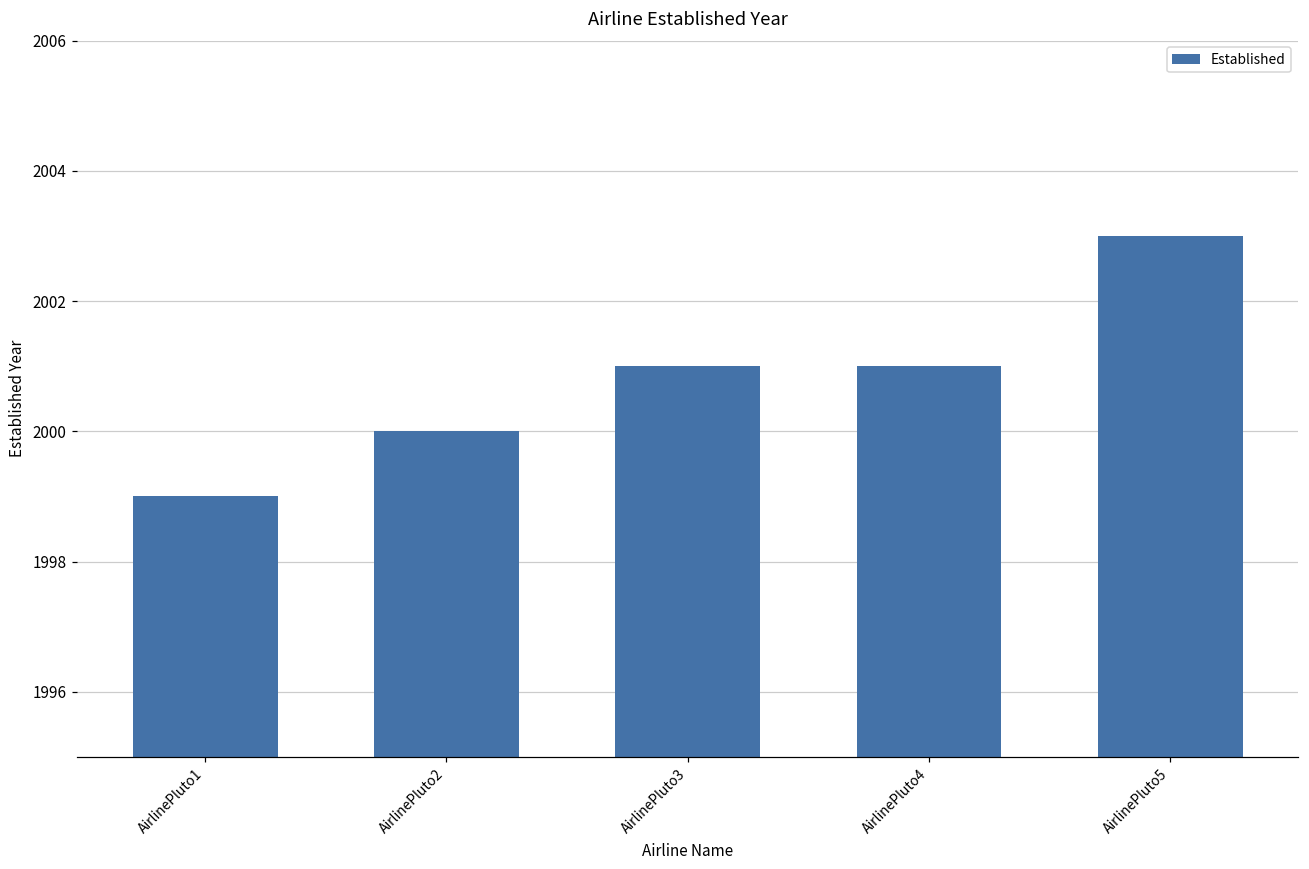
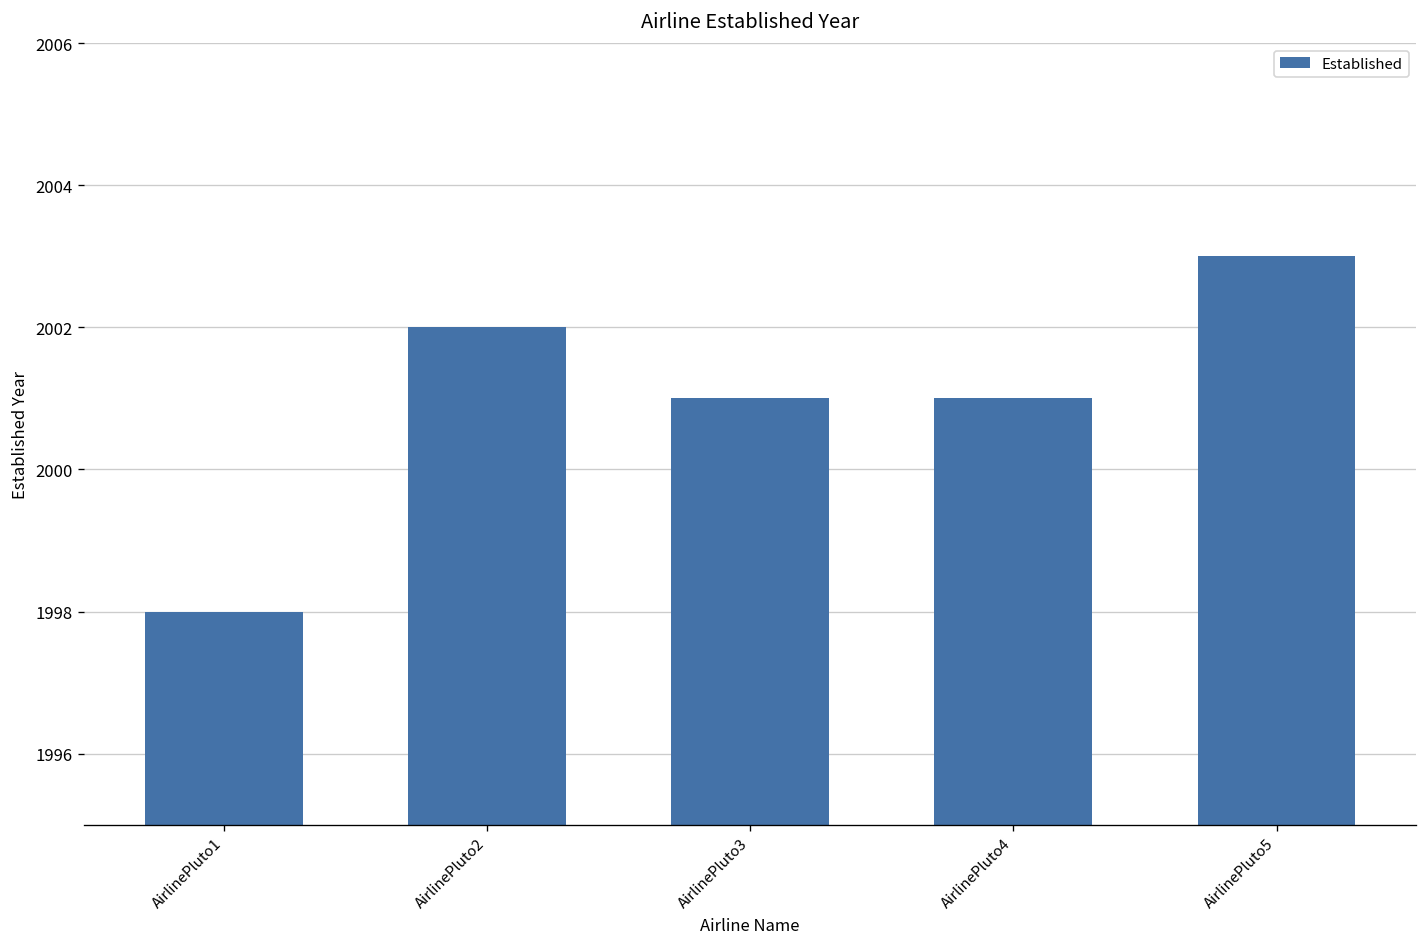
AirlinePluto1: 1999 -> 1998
AirlinePluto2: 2000 -> 2002
